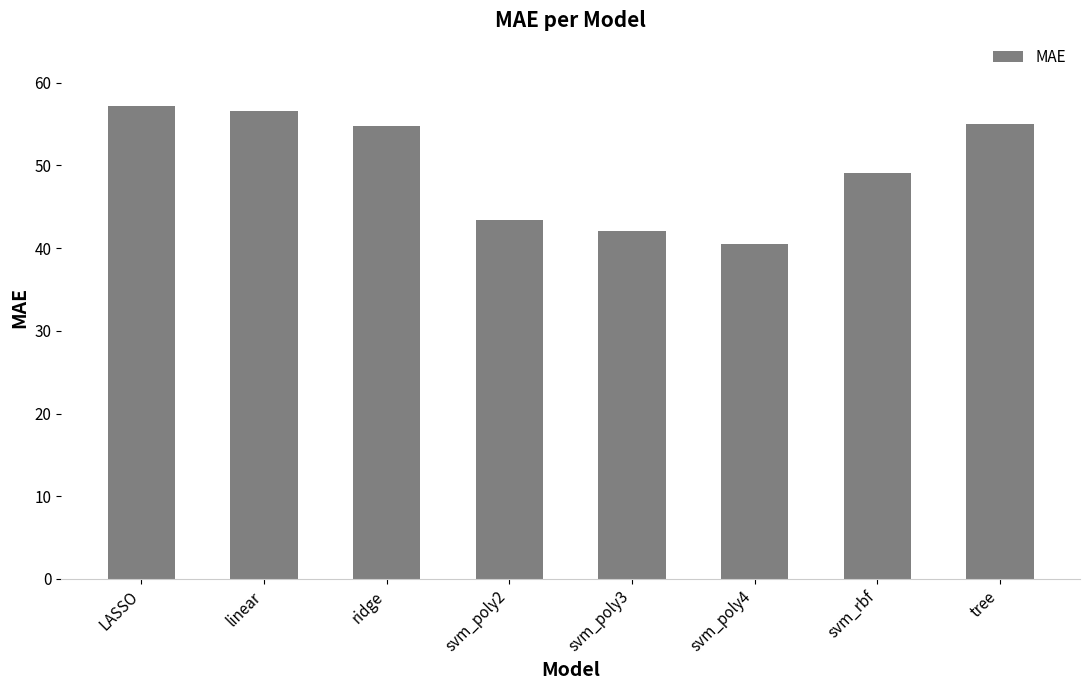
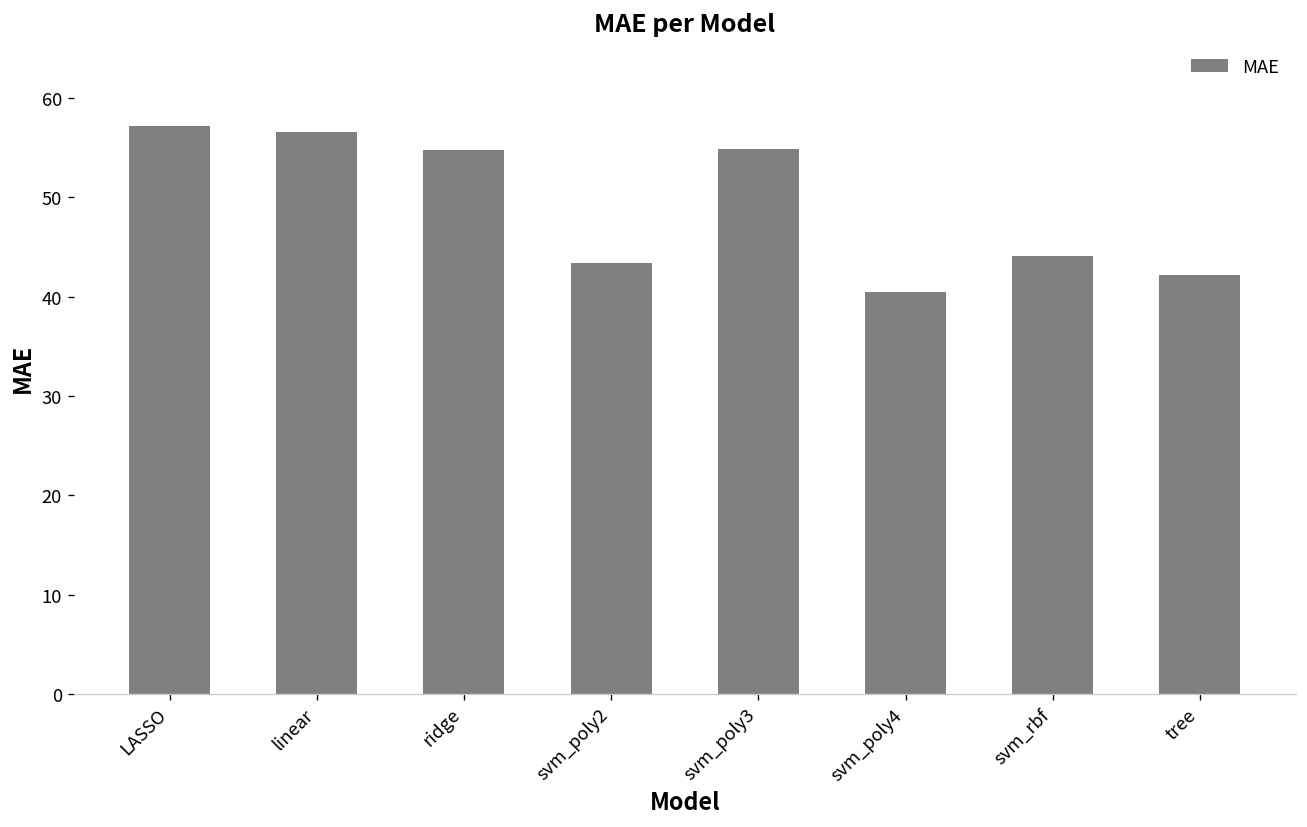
svm_poly3: 42 -> 55
svm_rbf: 49 -> 44
tree: 55 -> 42
